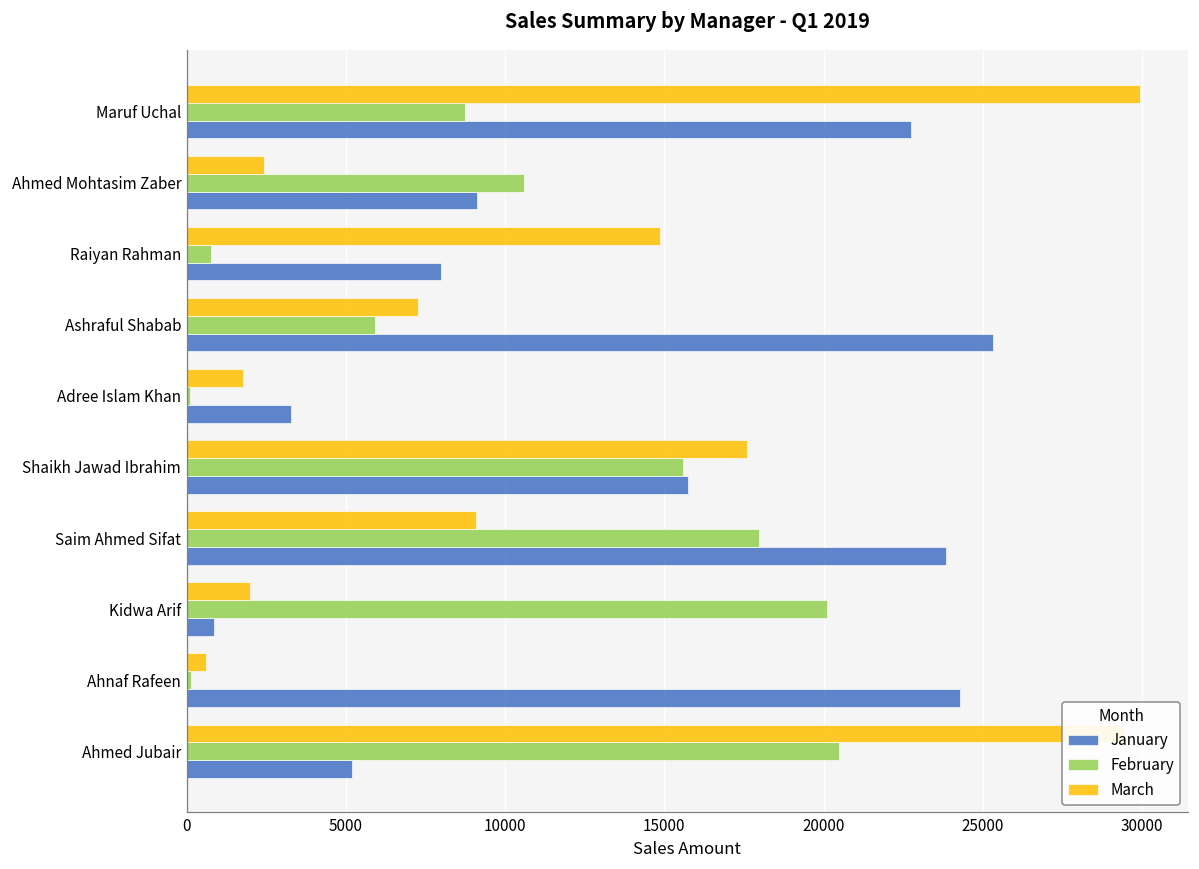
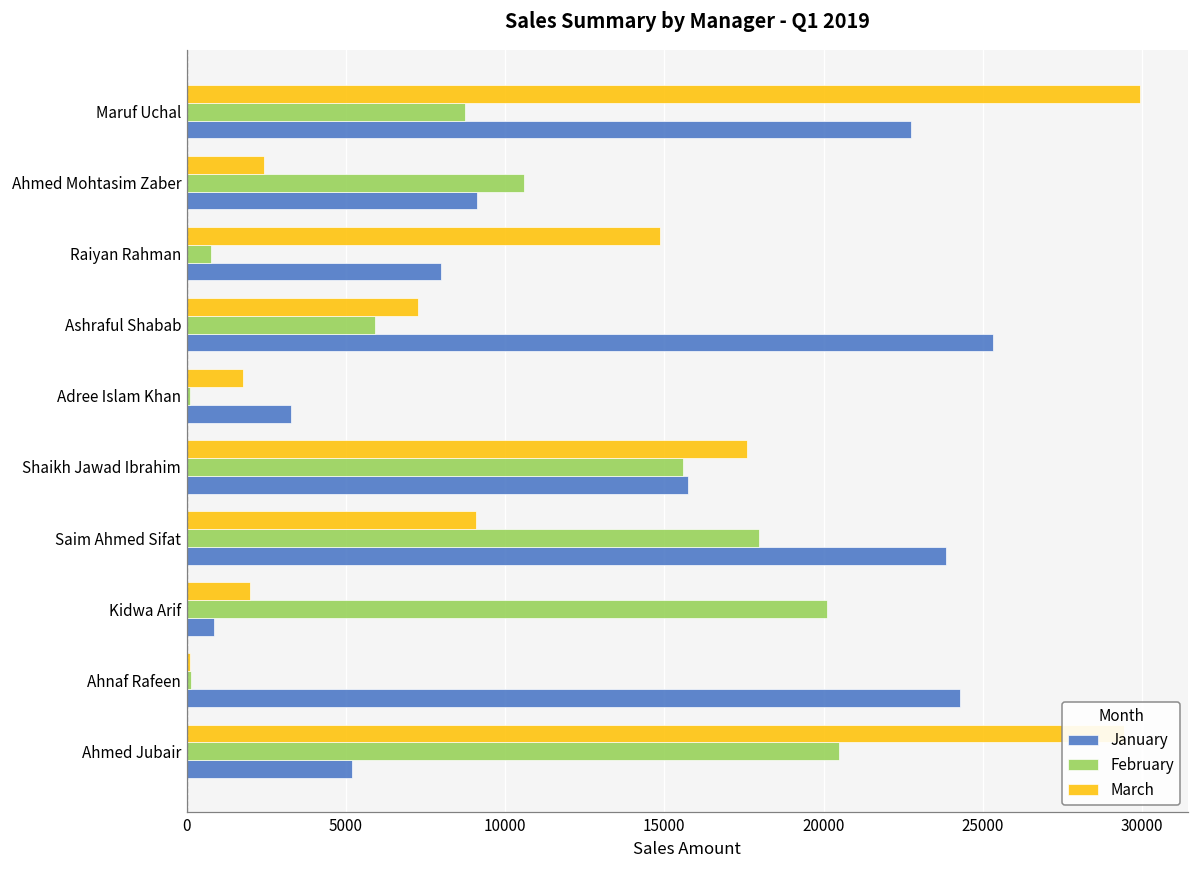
March, Ahnaf Rafeen: 600 -> 100
